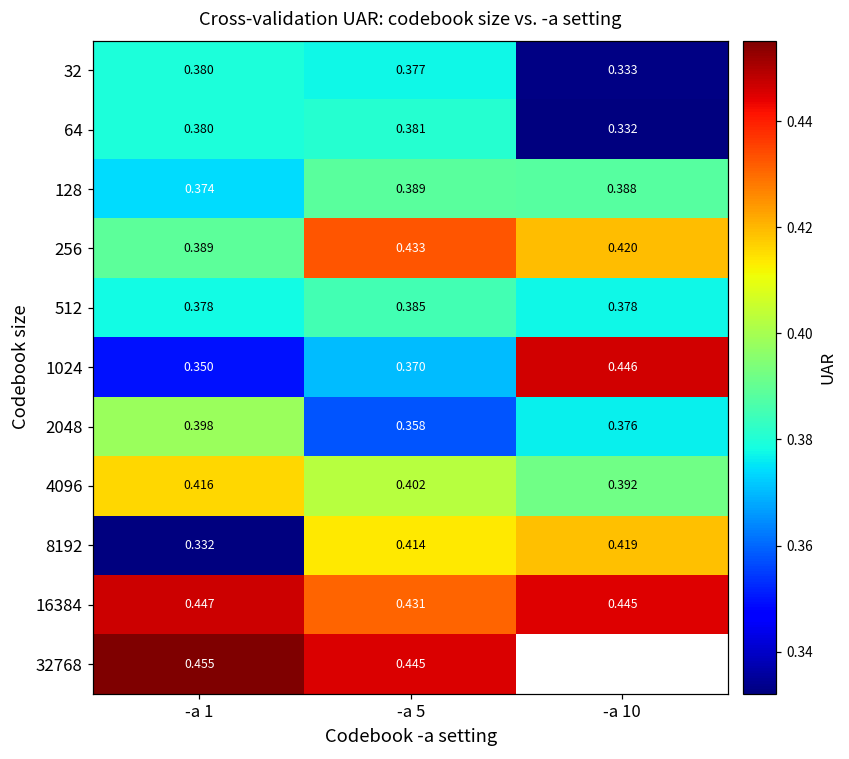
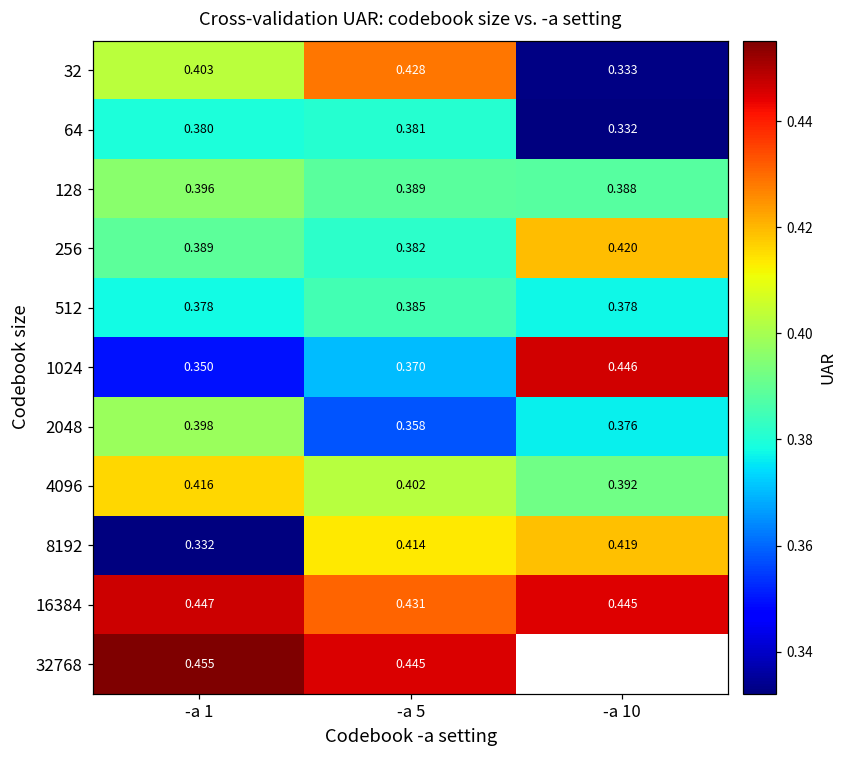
32, -a 1: 0.380 -> 0.403
32, -a 5: 0.377 -> 0.428
128, -a 1: 0.374 -> 0.396
256, -a 5: 0.433 -> 0.382
